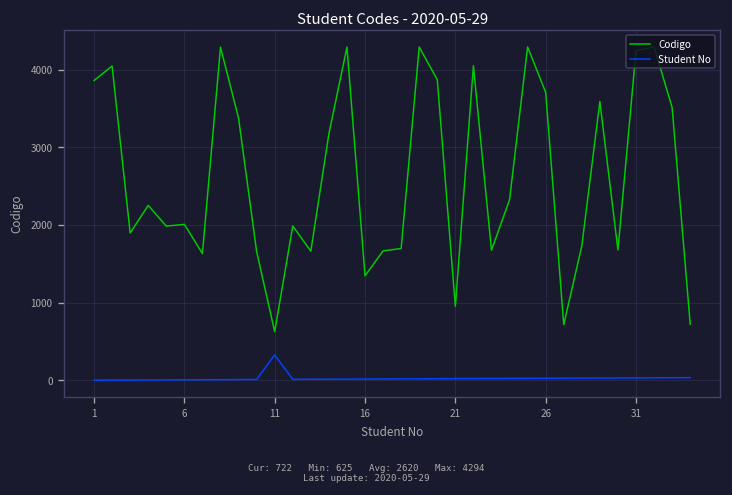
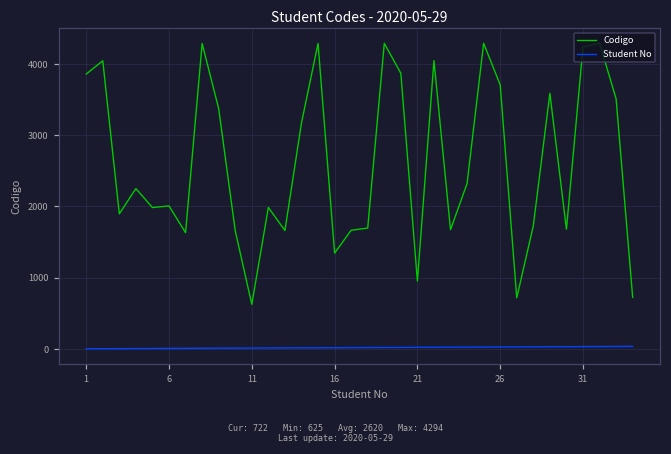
Student No, 11: 300 -> 0
